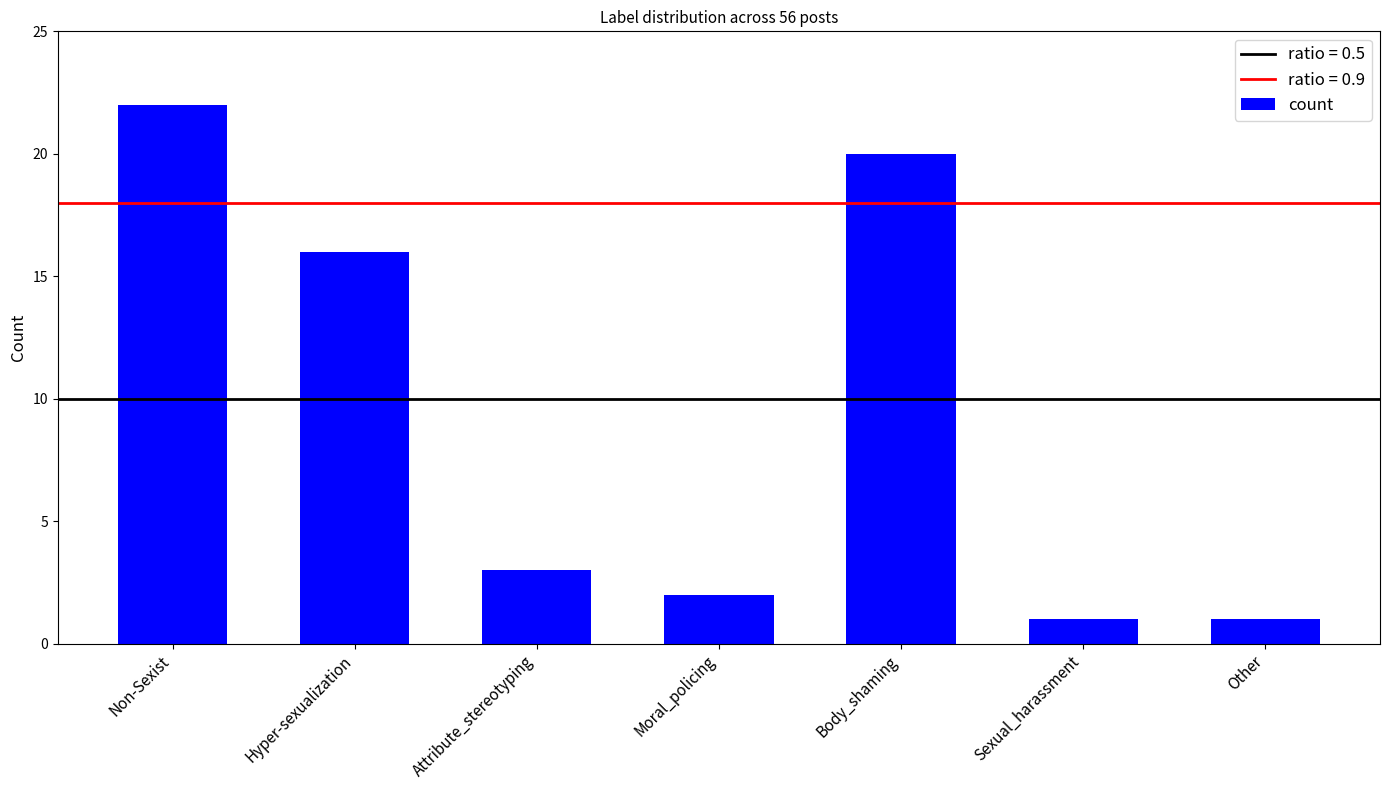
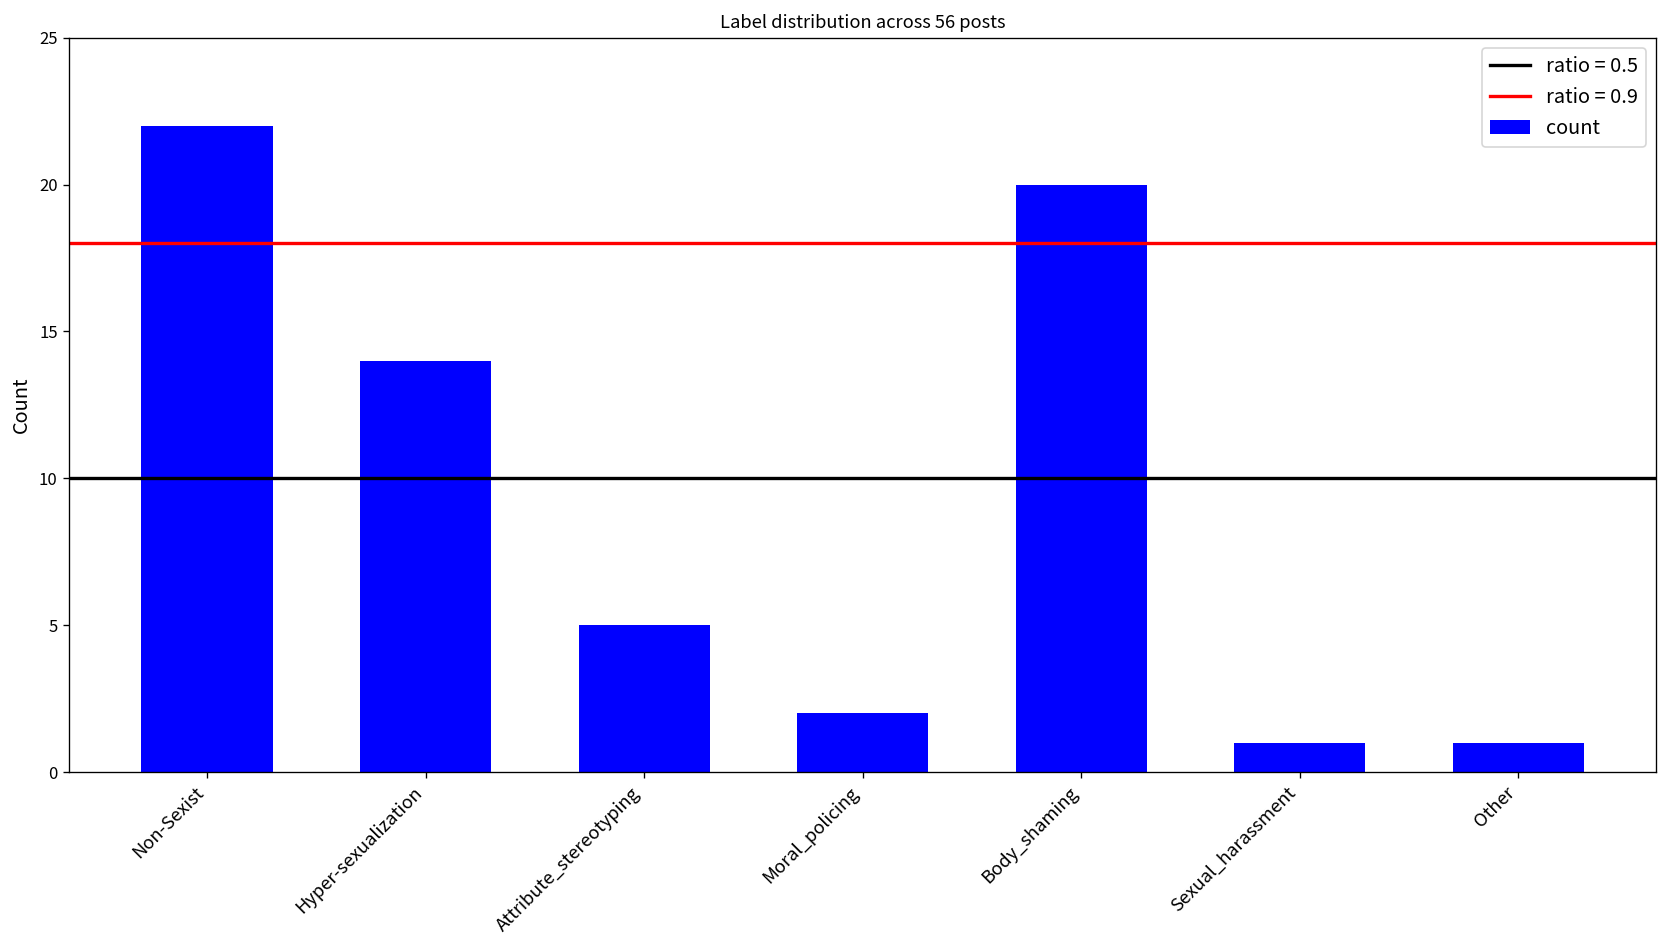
Hyper-sexualization: 16 -> 14
Attribute_stereotyping: 3 -> 5
